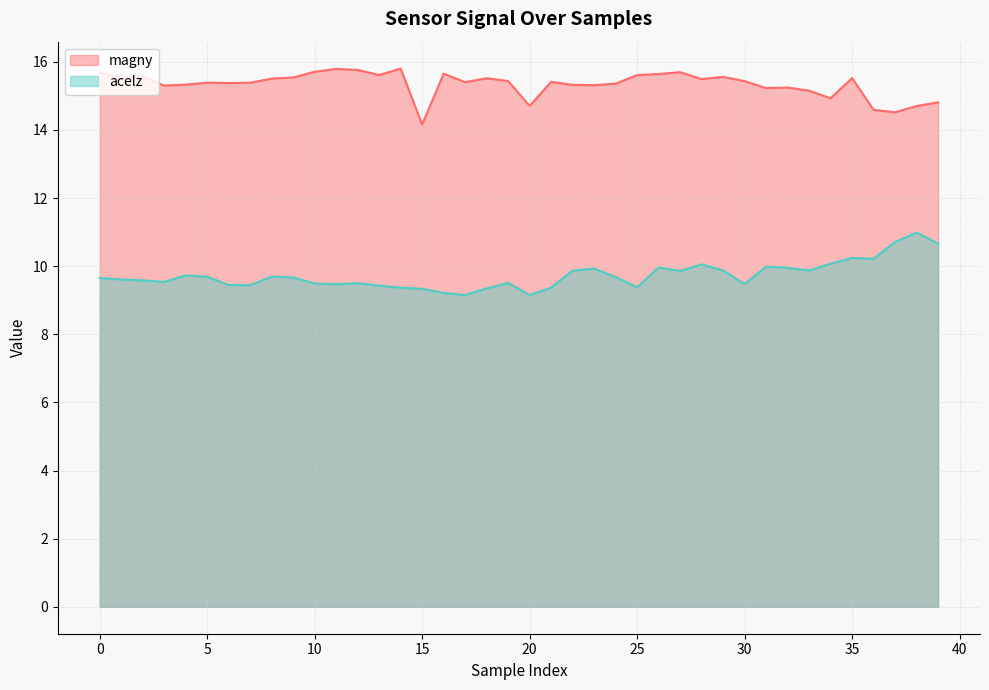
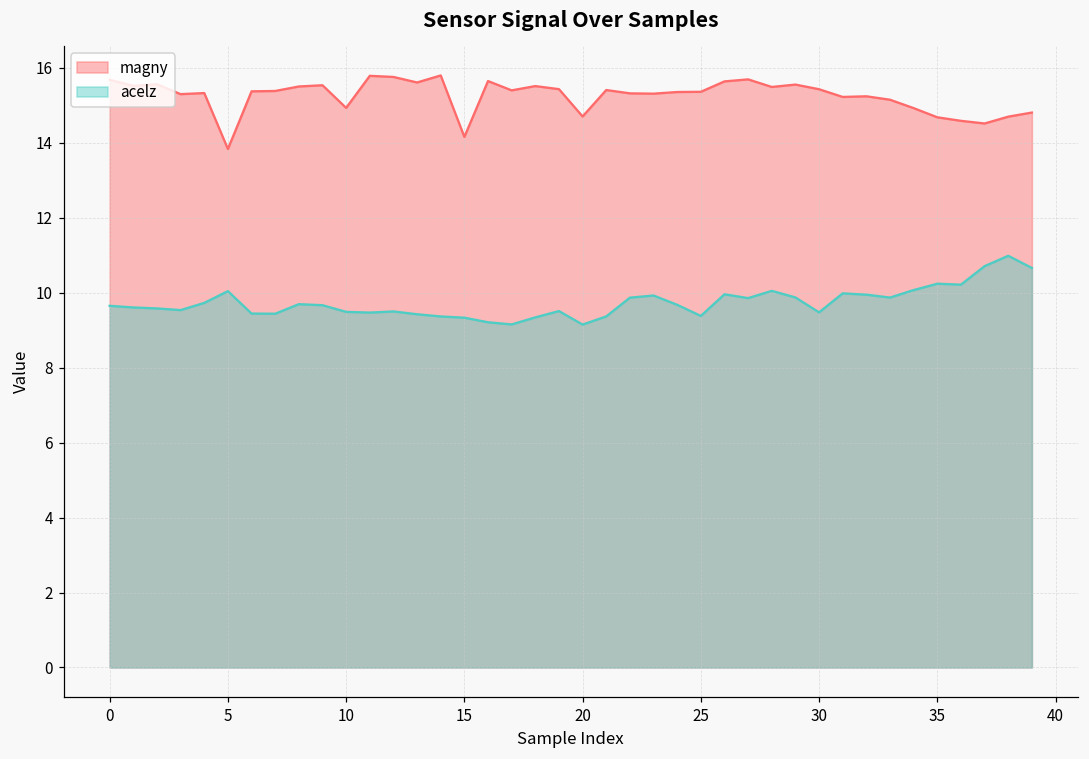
magny, 5: 15.4 -> 13.8
acelz, 5: 9.7 -> 10.0
magny, 10: 15.7 -> 14.9
magny, 25: 15.6 -> 15.4
magny, 35: 15.5 -> 14.7
